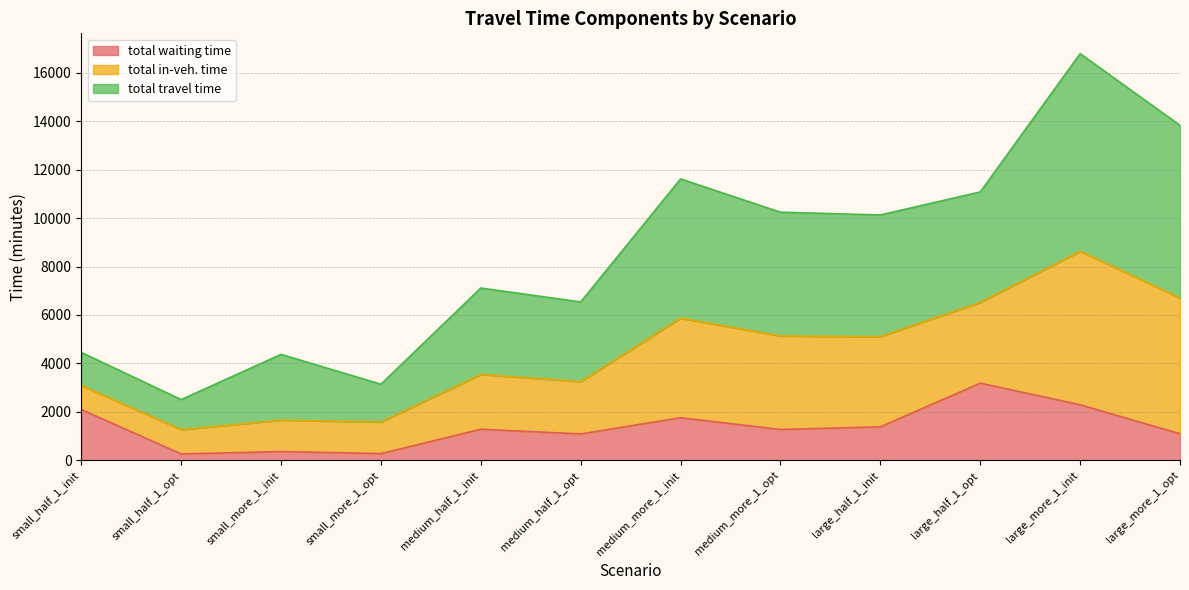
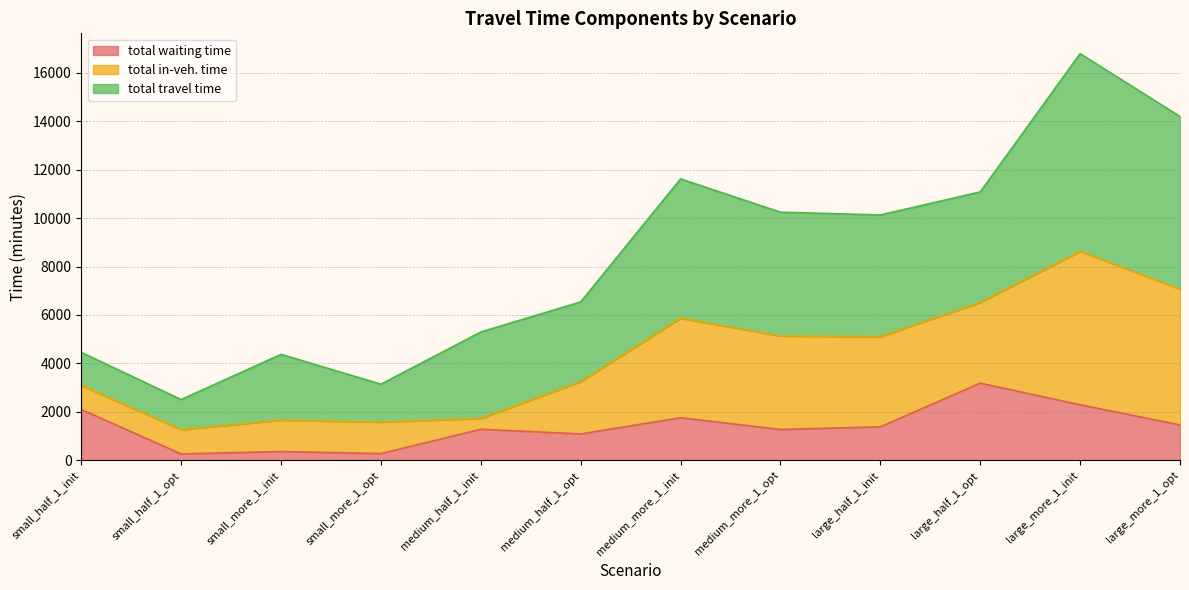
total in-veh. time, medium_half_1_init: 2300 -> 400
total waiting time, large_more_1_opt: 1100 -> 1500
